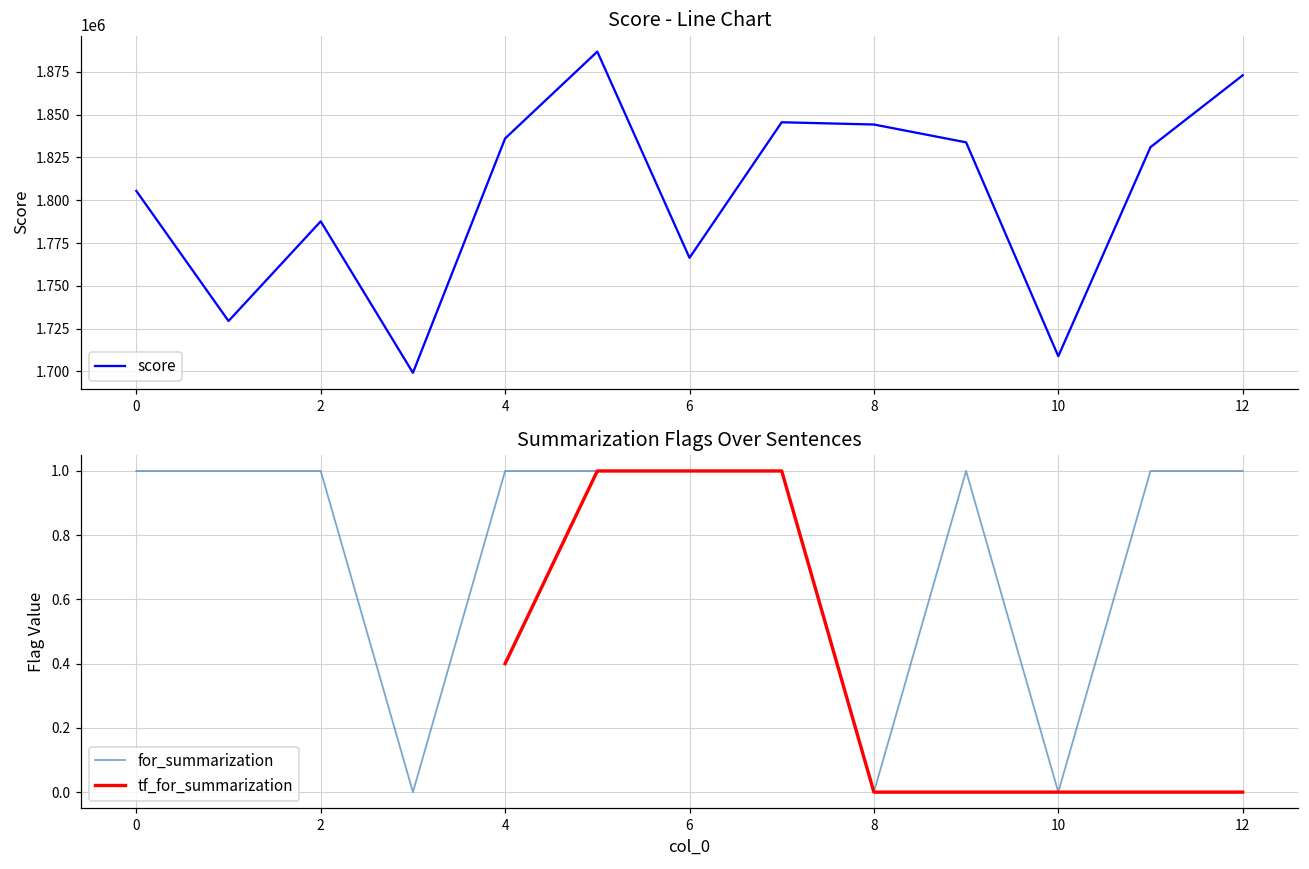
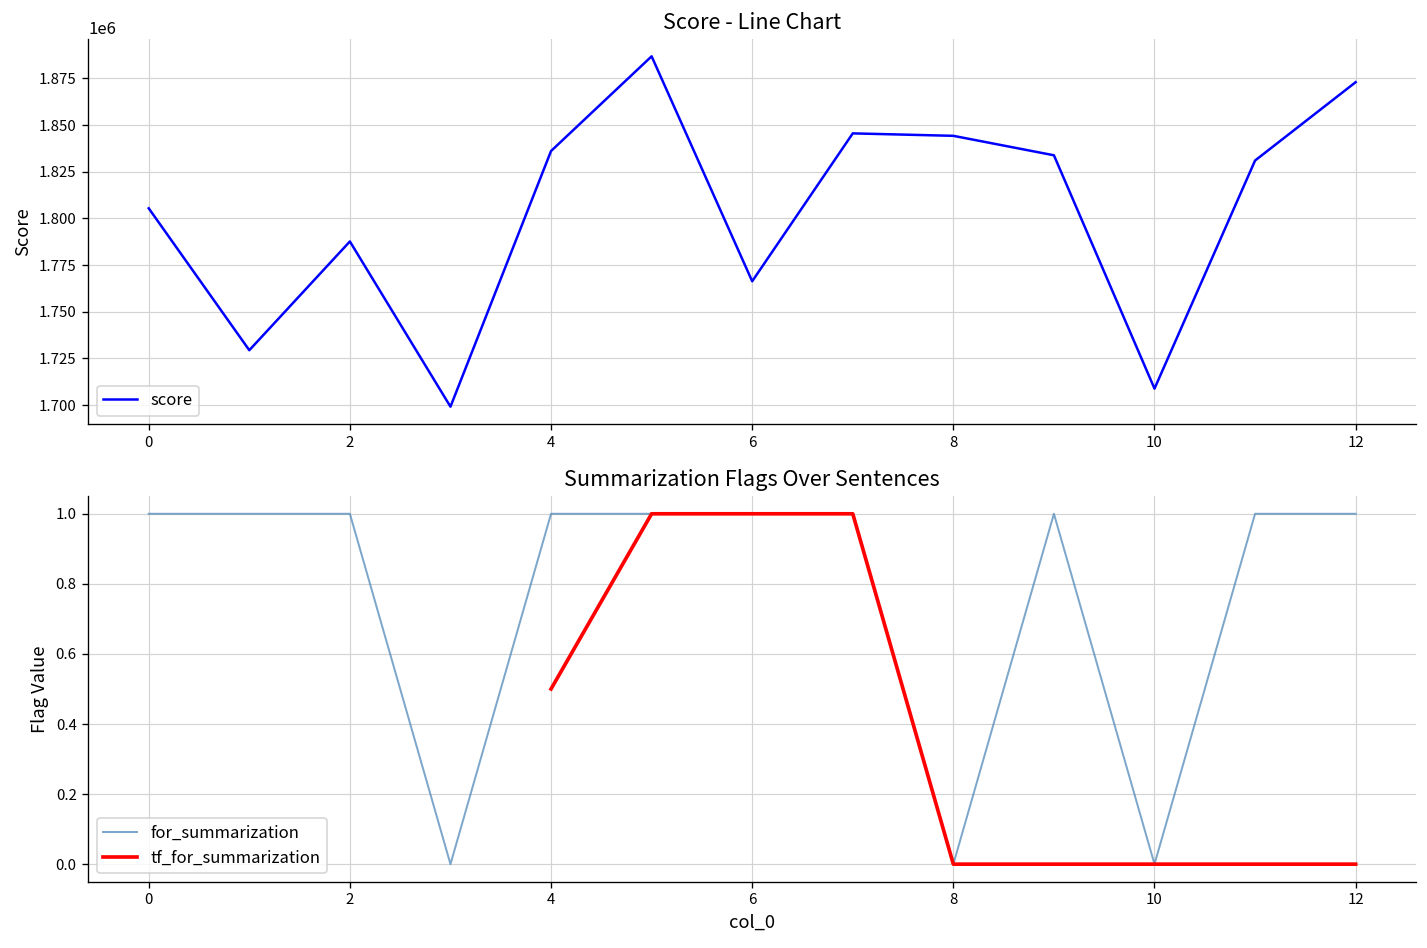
Summarization Flags Over Sentences, tf_for_summarization, 4: 0.4 -> 0.5
